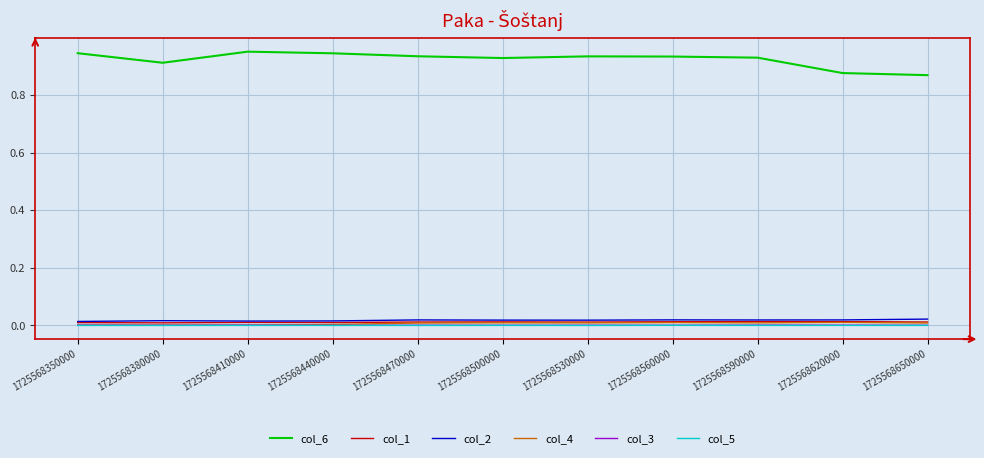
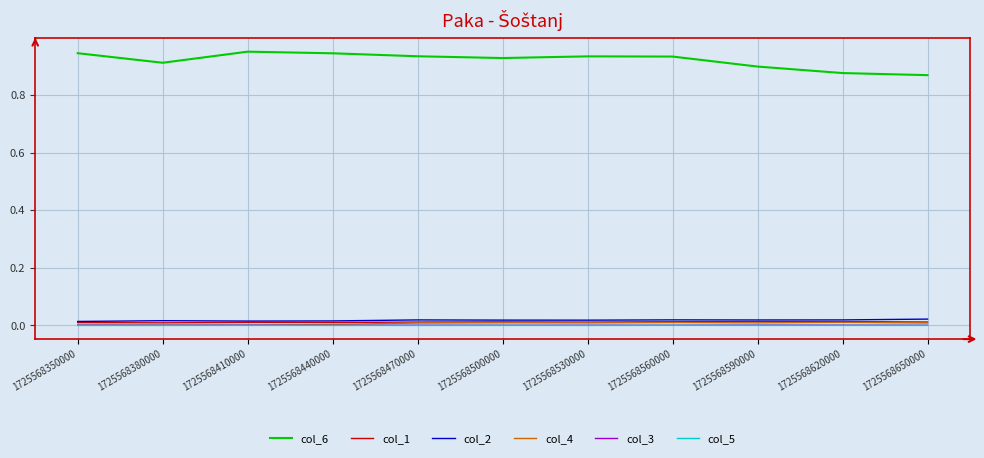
col_6, 1725568590000: 0.93 -> 0.90
